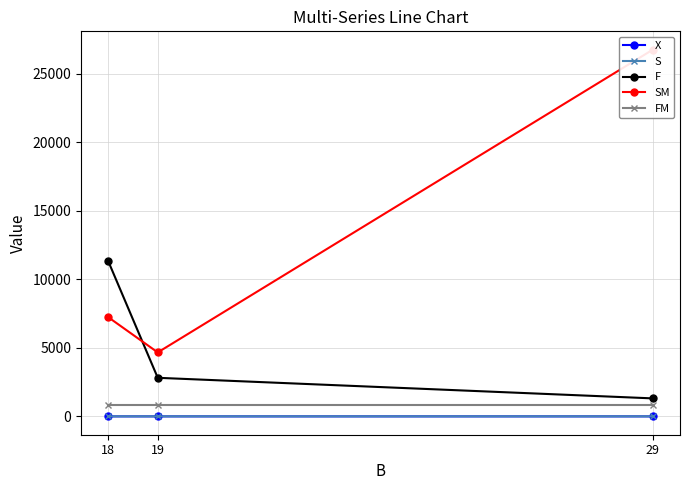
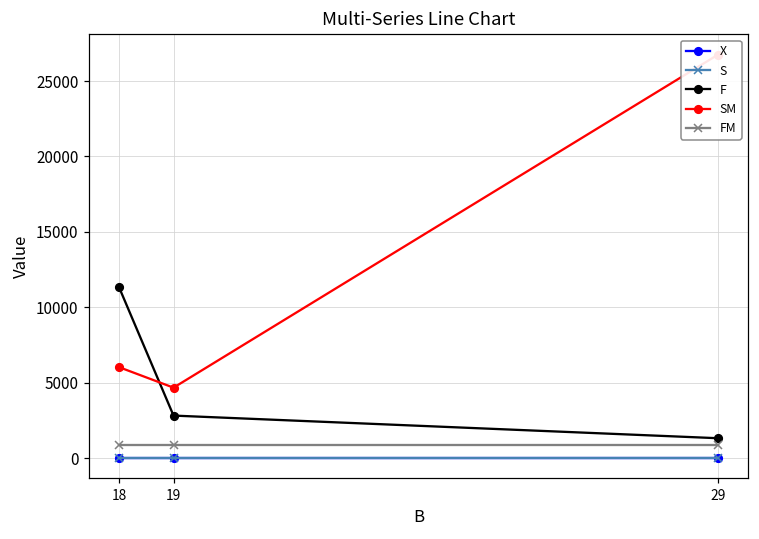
SM, 18: 7200 -> 6000
